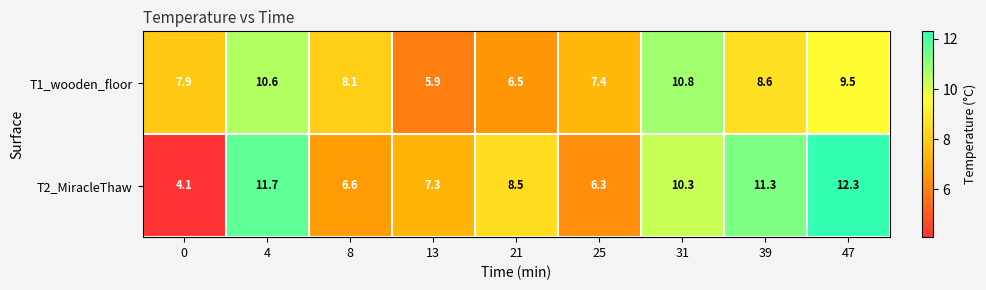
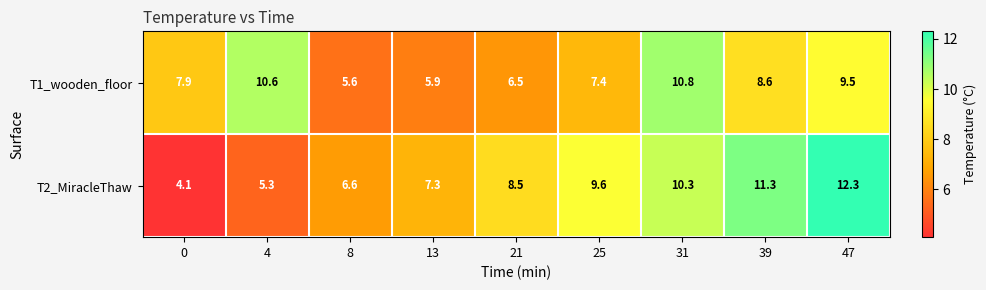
T1_wooden_floor, 8: 8.1 -> 5.6
T2_MiracleThaw, 4: 11.7 -> 5.3
T2_MiracleThaw, 25: 6.3 -> 9.6
